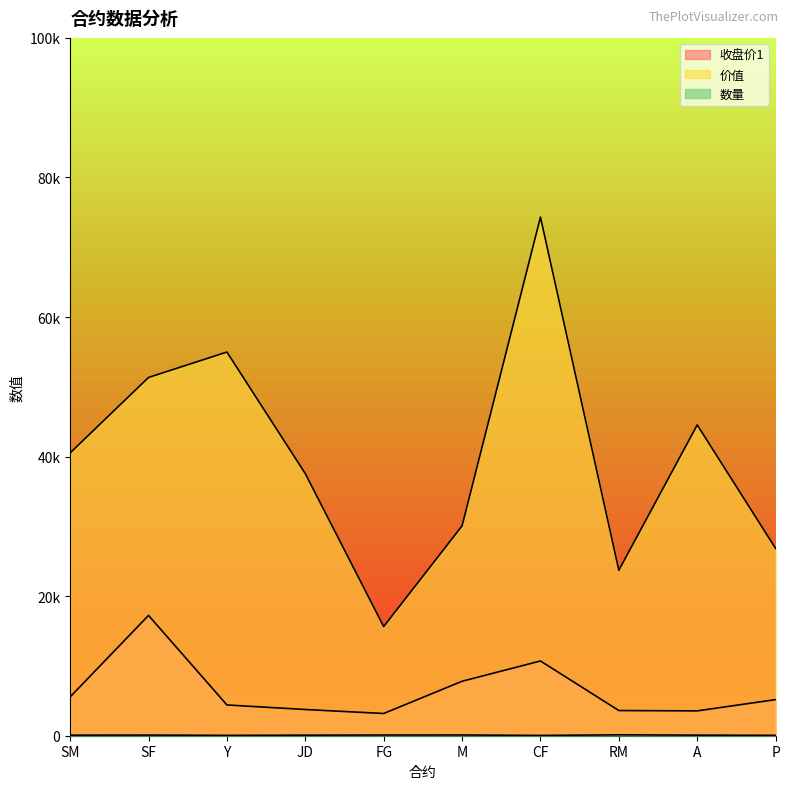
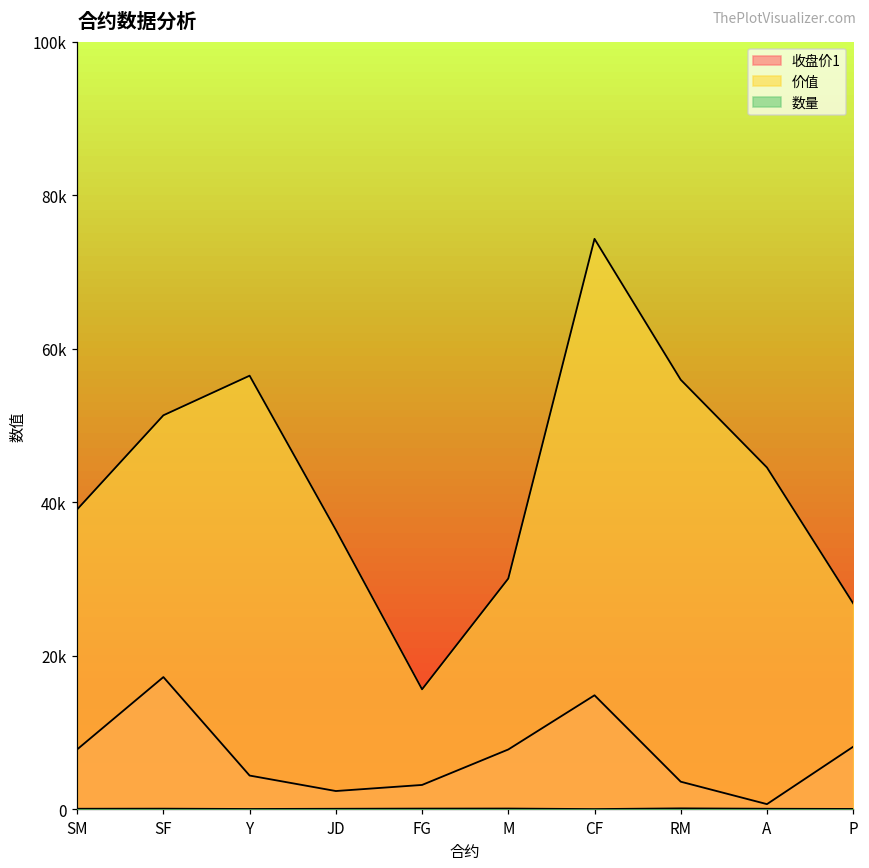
收盘价1, SM: 6000 -> 8000
价值, SM: 41000 -> 39000
价值, Y: 55000 -> 57000
收盘价1, JD: 4000 -> 2000
价值, JD: 38000 -> 36000
收盘价1, CF: 11000 -> 15000
价值, RM: 24000 -> 56000
收盘价1, A: 4000 -> 1000
收盘价1, P: 5000 -> 8000
